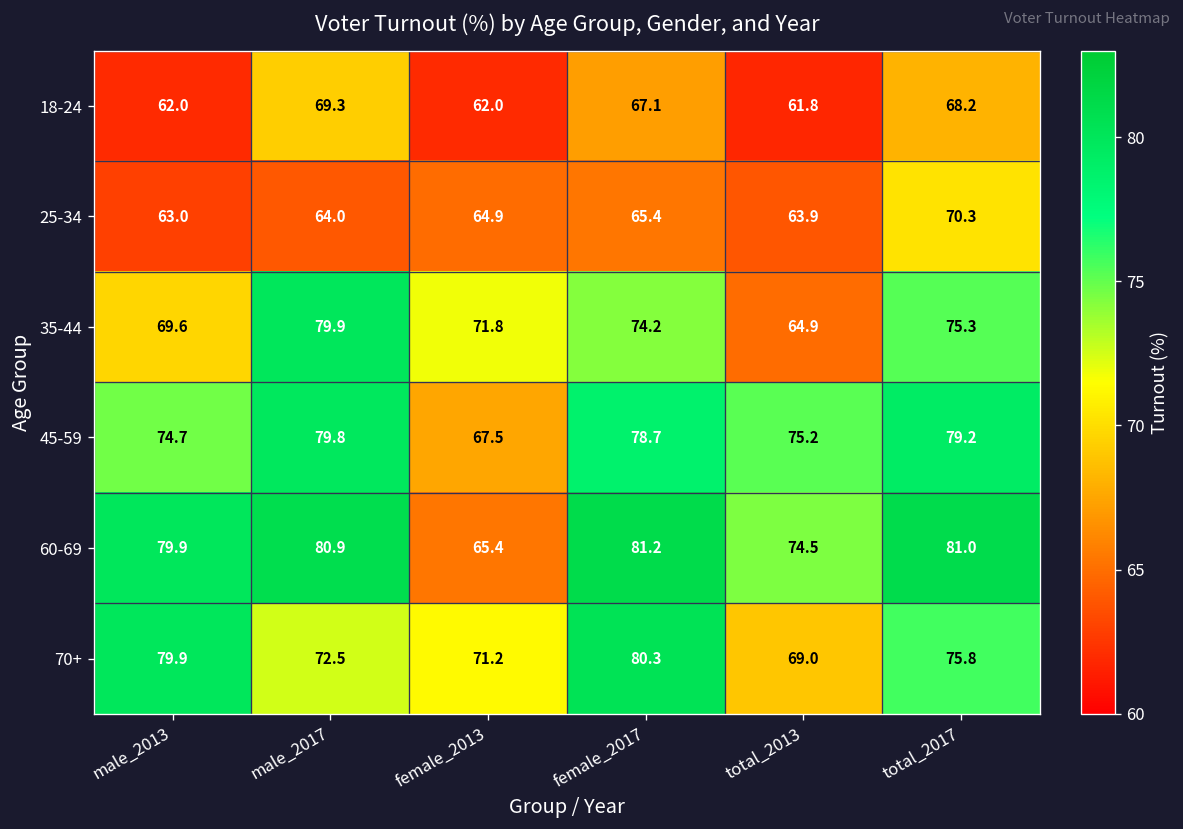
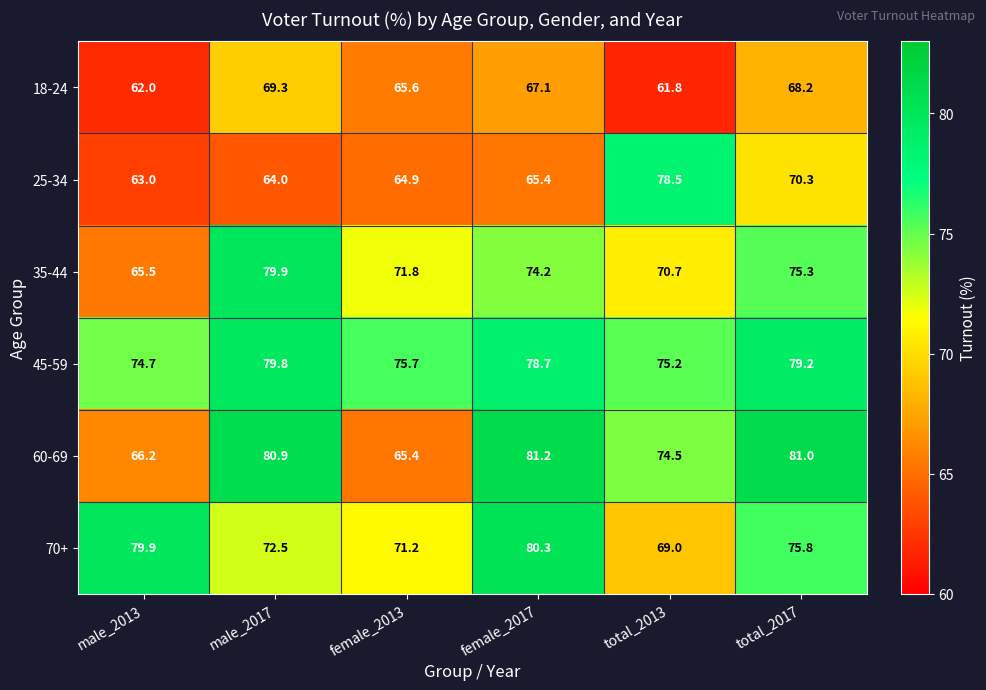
18-24, female_2013: 62.0 -> 65.6
25-34, total_2013: 63.9 -> 78.5
35-44, male_2013: 69.6 -> 65.5
35-44, total_2013: 64.9 -> 70.7
45-59, female_2013: 67.5 -> 75.7
60-69, male_2013: 79.9 -> 66.2
